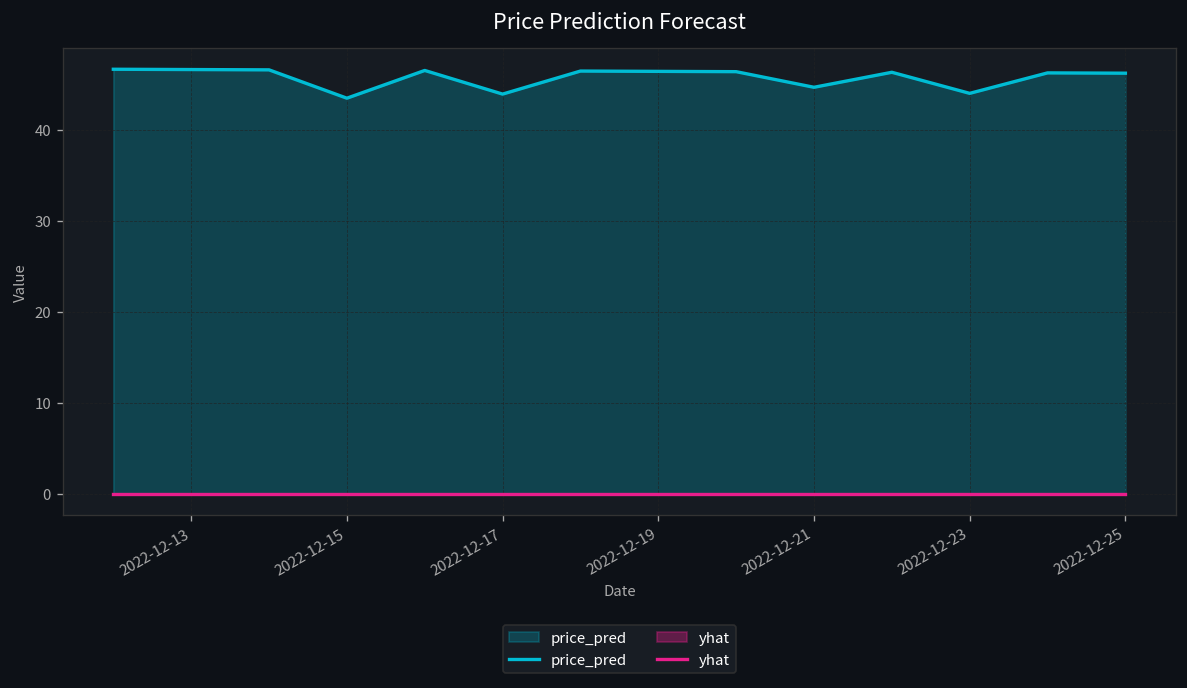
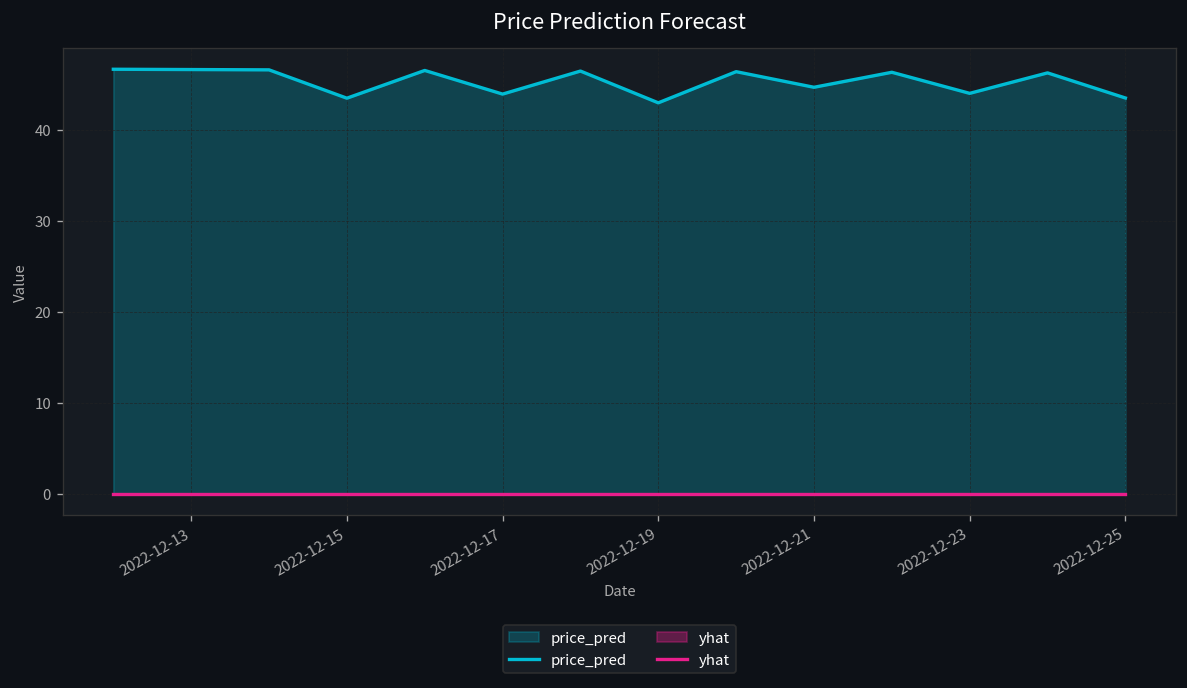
price_pred, 2022-12-19: 46 -> 43
price_pred, 2022-12-25: 46 -> 43
